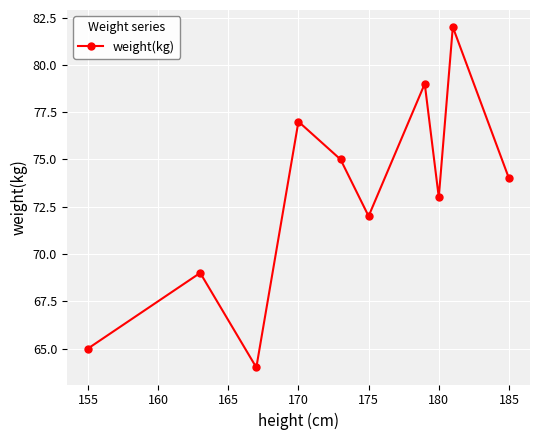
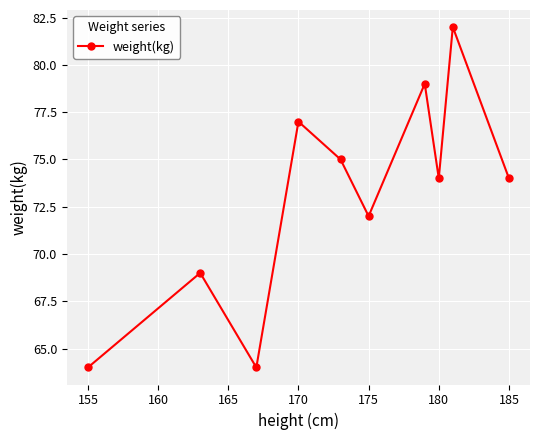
155: 65 -> 64
180: 73 -> 74
